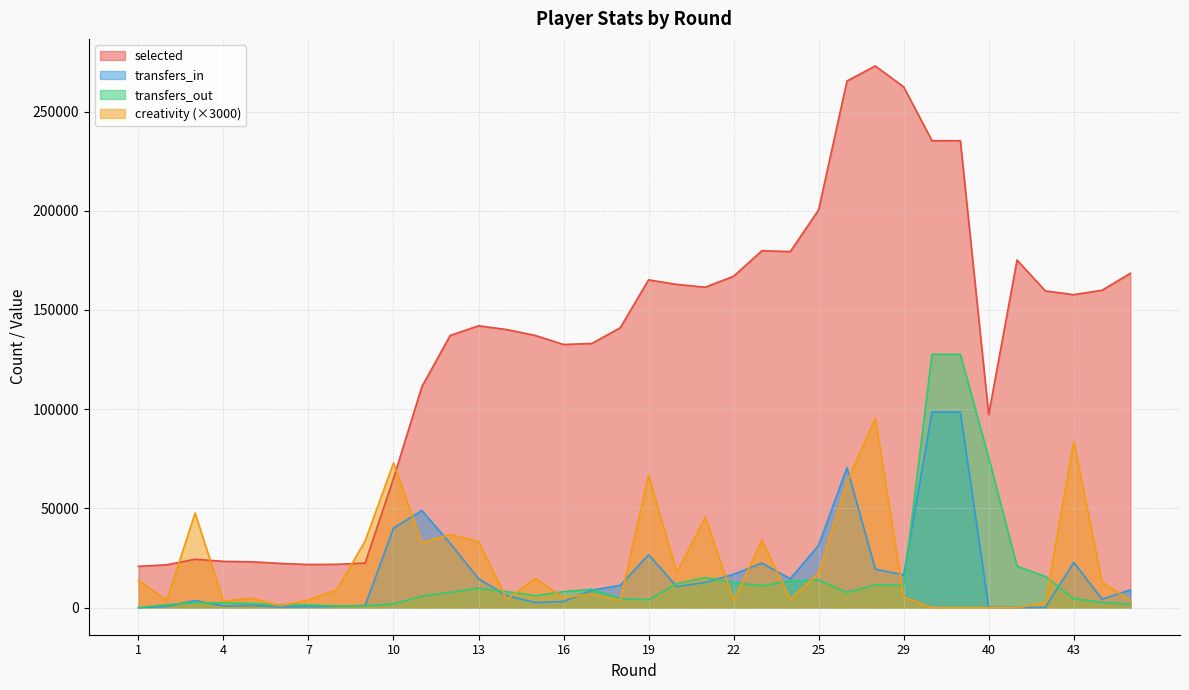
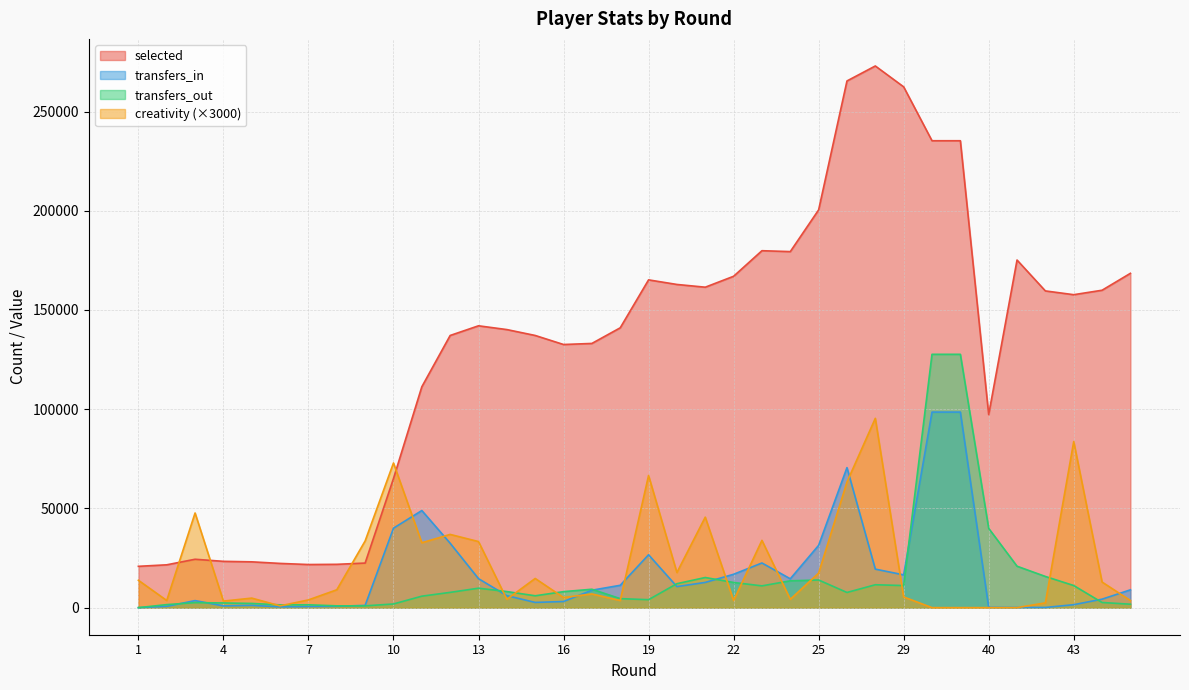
transfers_out, 40: 76000 -> 40000
transfers_in, 43: 23000 -> 1000
transfers_out, 43: 5000 -> 11000
